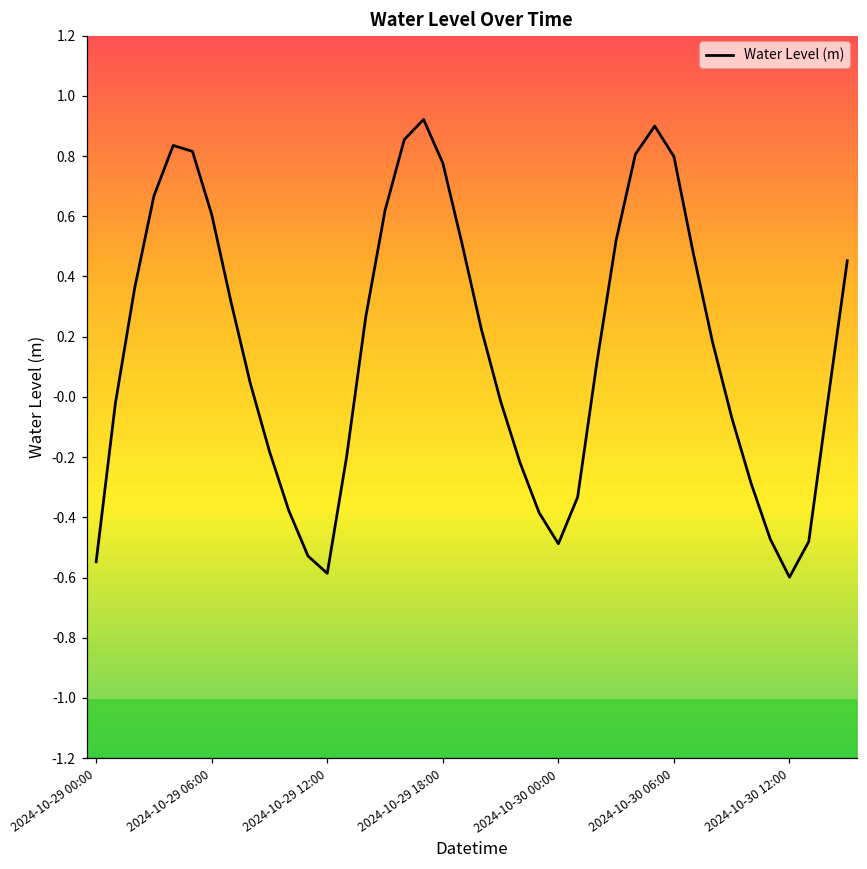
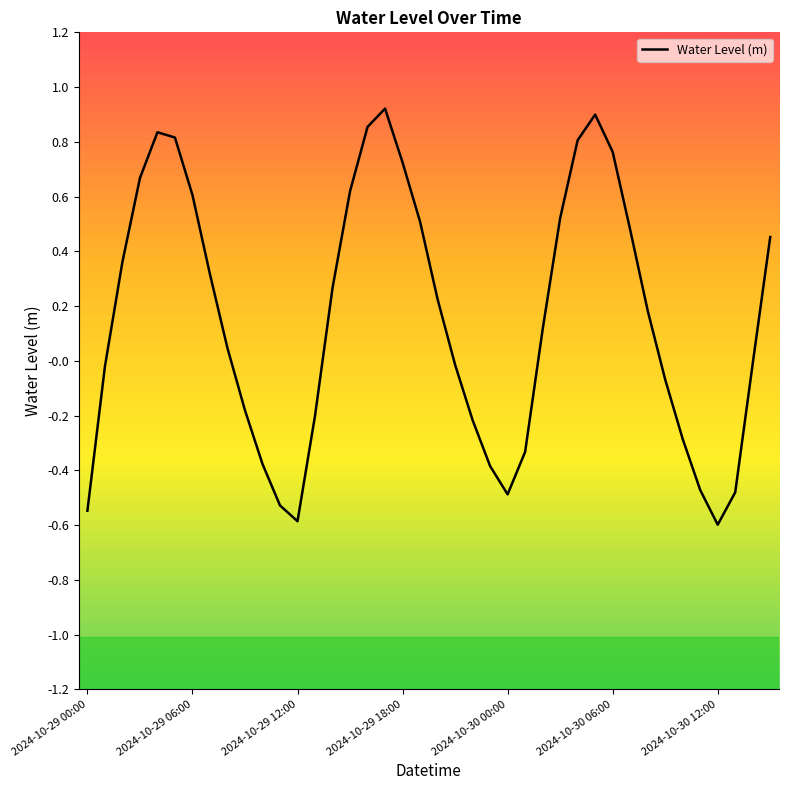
2024-10-29 18:00: 0.78 -> 0.72
2024-10-30 06:00: 0.80 -> 0.76
